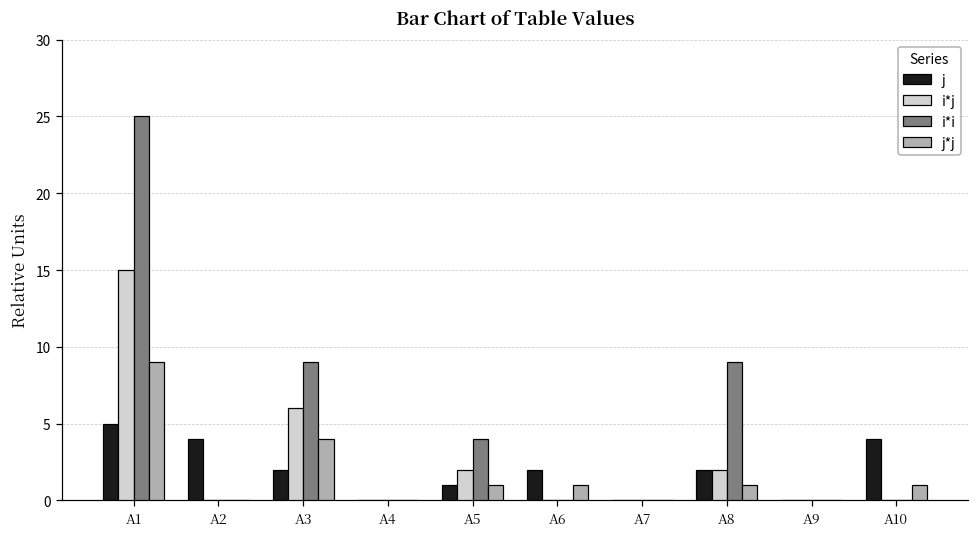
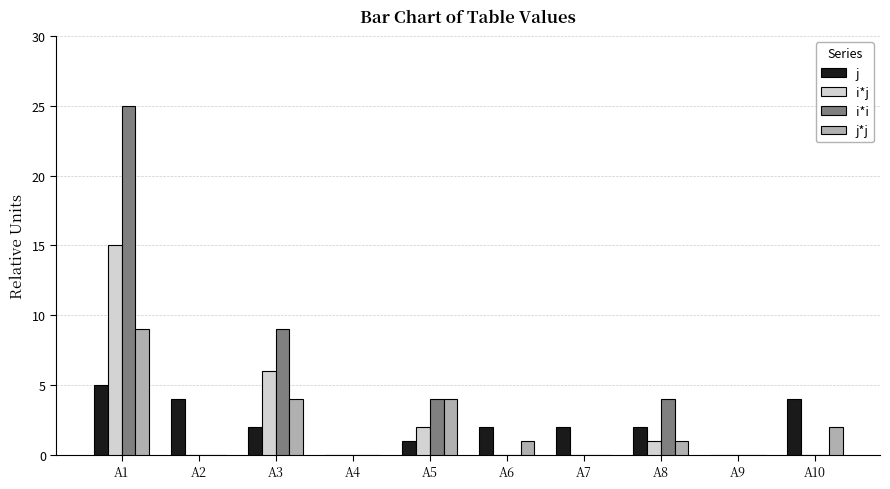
j*j, A5: 1 -> 4
j, A7: 0 -> 2
i*j, A8: 2 -> 1
i*i, A8: 9 -> 4
j*j, A10: 1 -> 2
